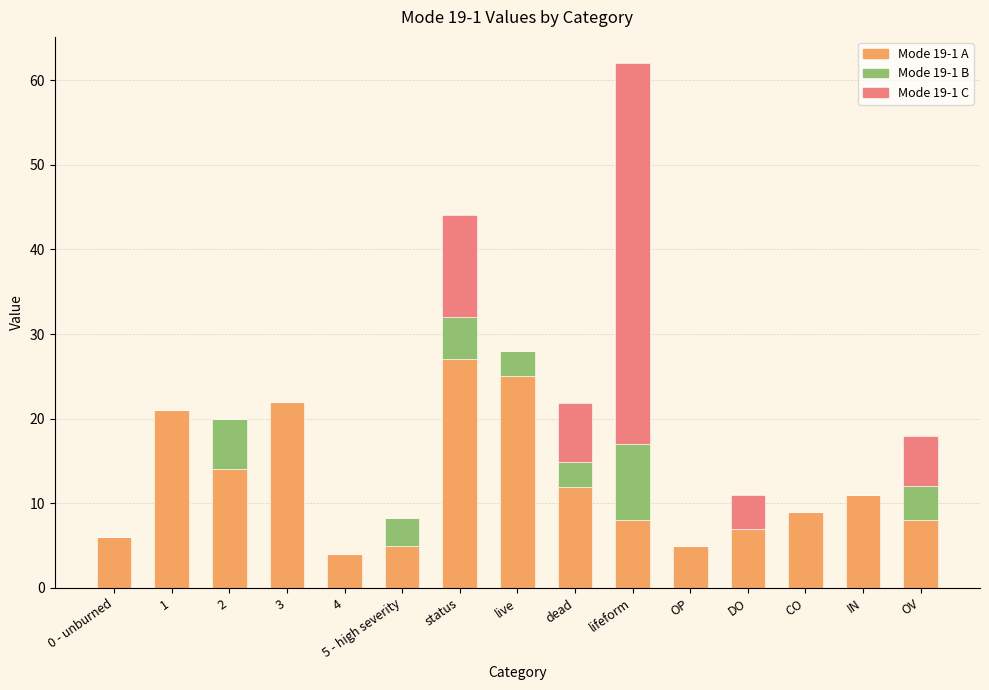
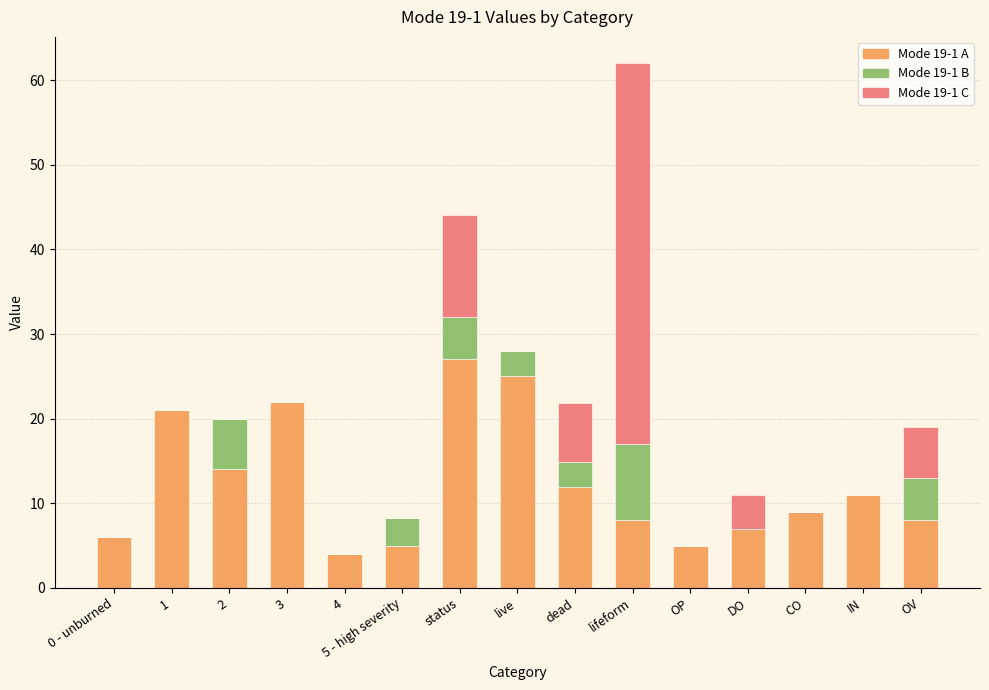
Mode 19-1 B, OV: 4 -> 5
